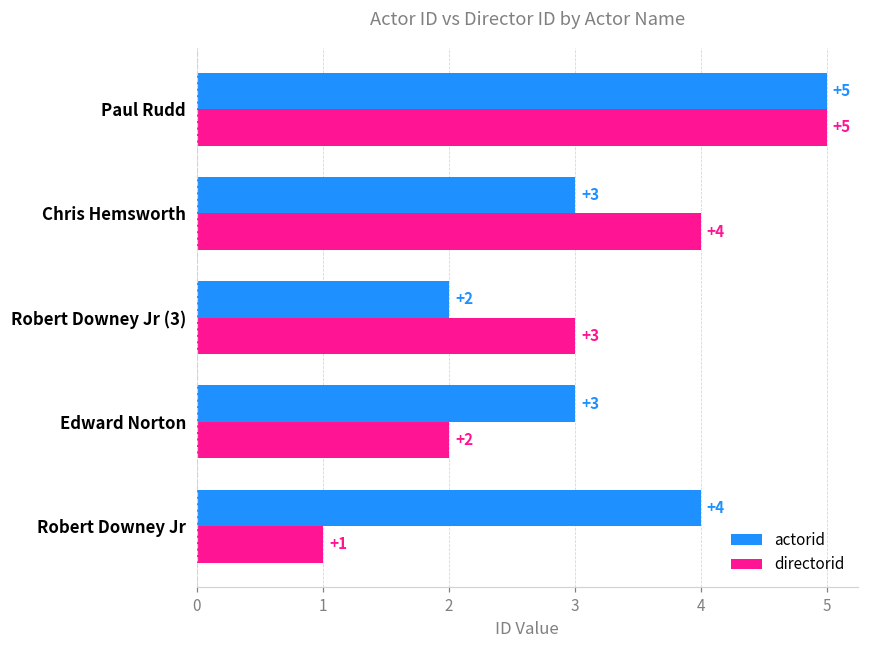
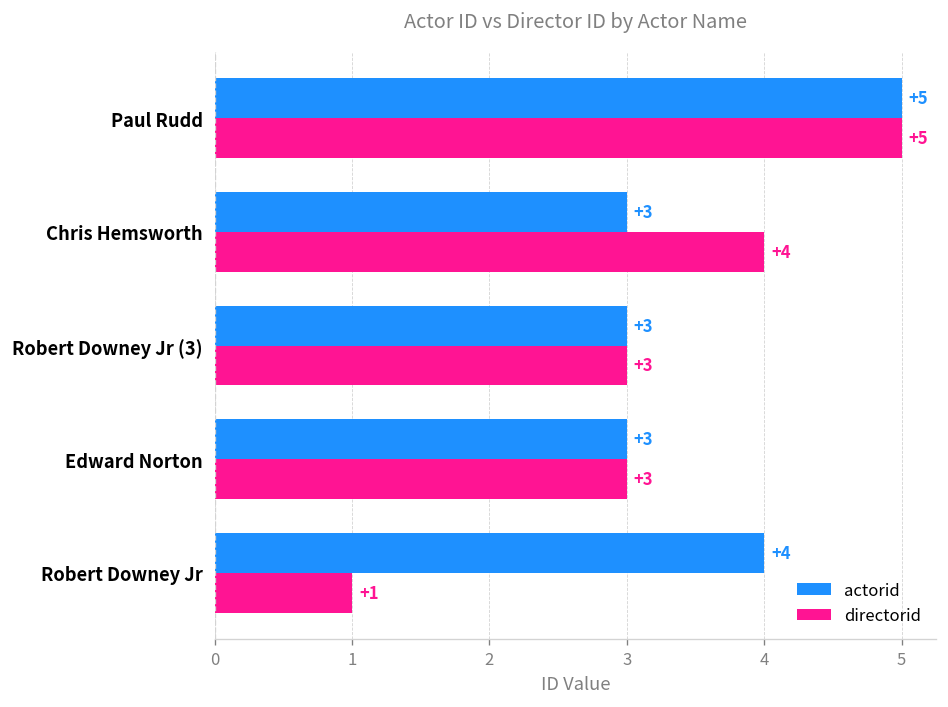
actorid, Robert Downey Jr (3): +2 -> +3
directorid, Edward Norton: +2 -> +3
